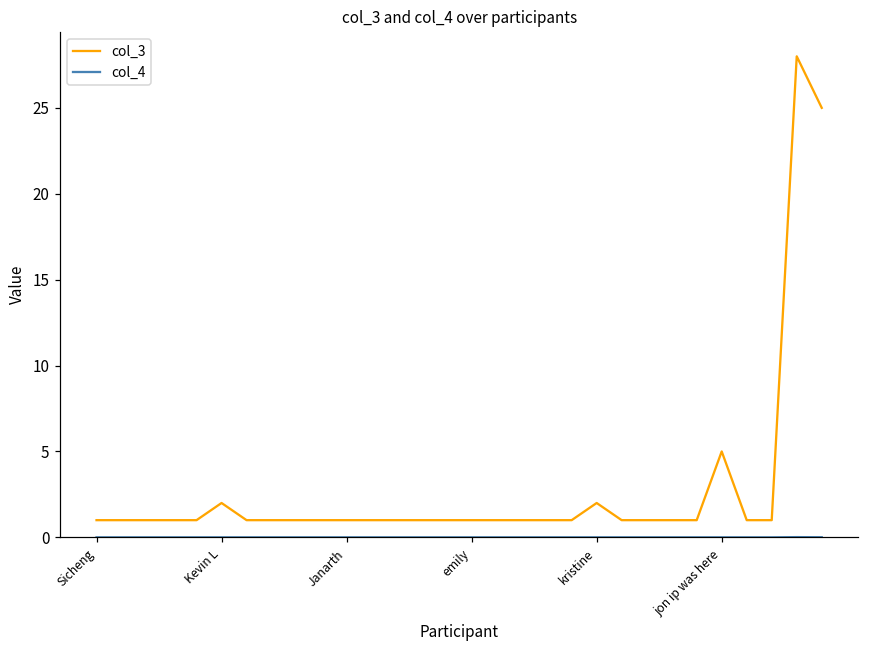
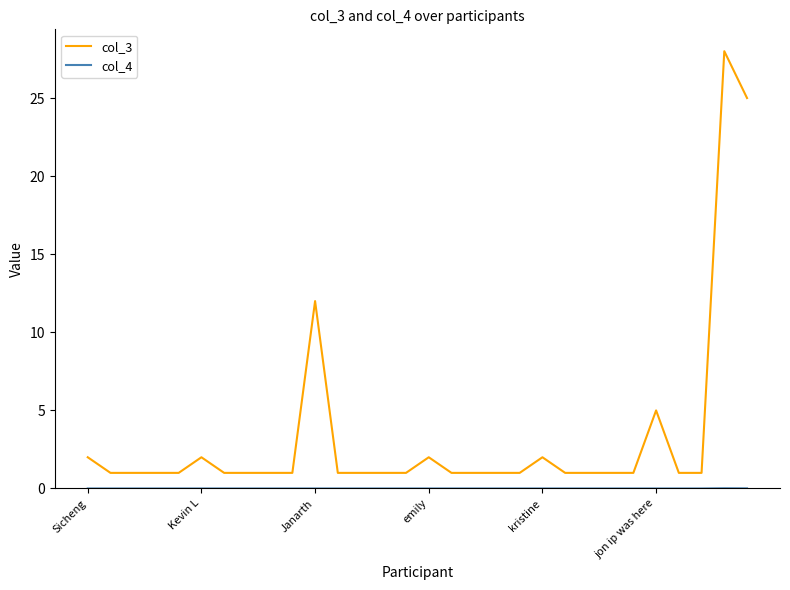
col_3, Sicheng: 1 -> 2
col_3, Janarth: 1 -> 12
col_3, emily: 1 -> 2
